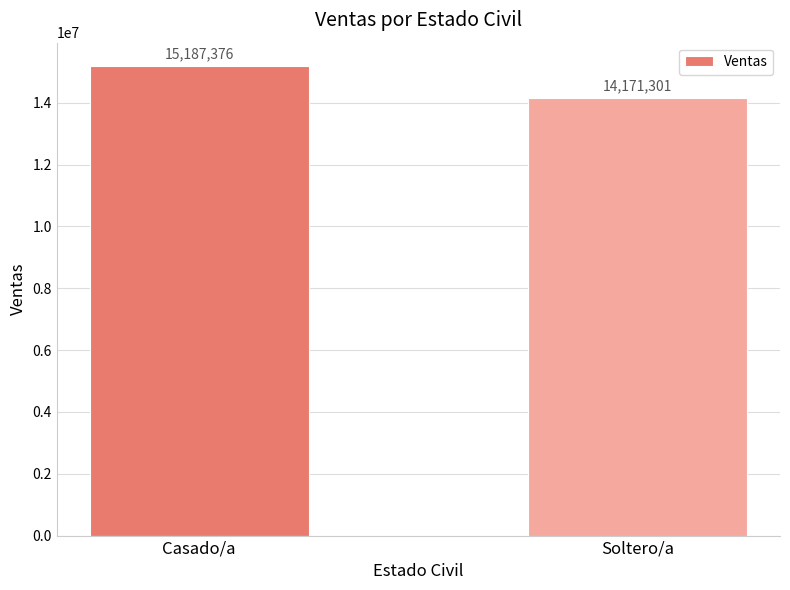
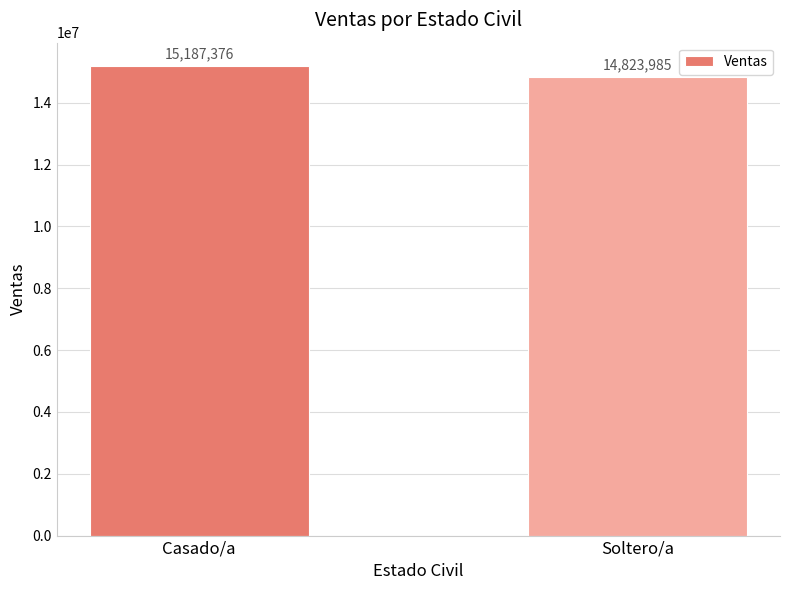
Soltero/a: 14,171,301 -> 14,823,985
